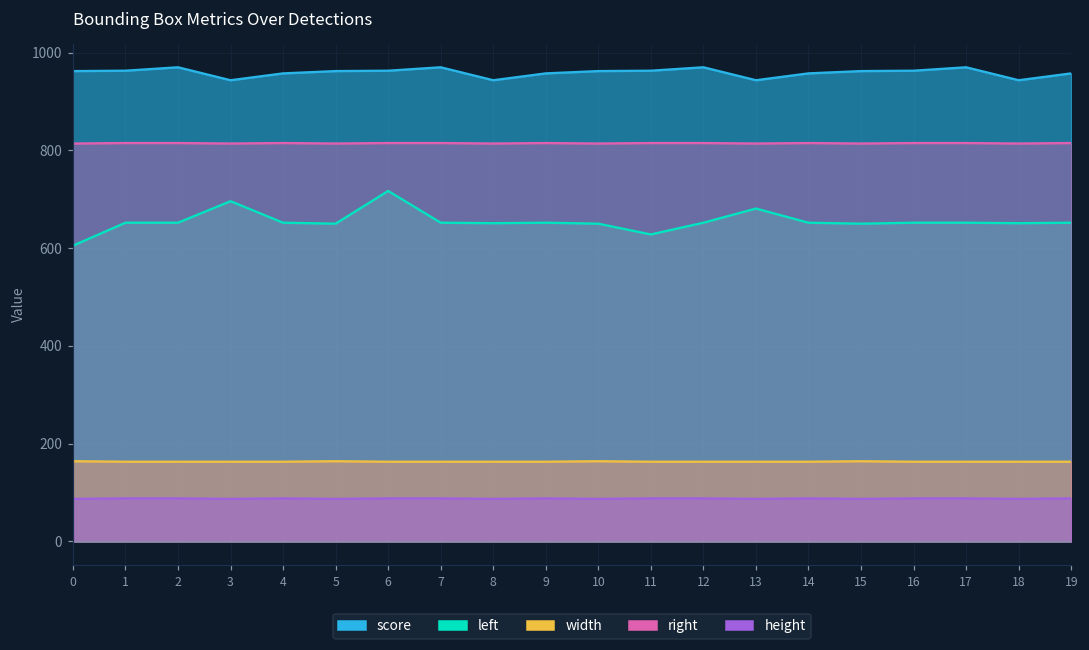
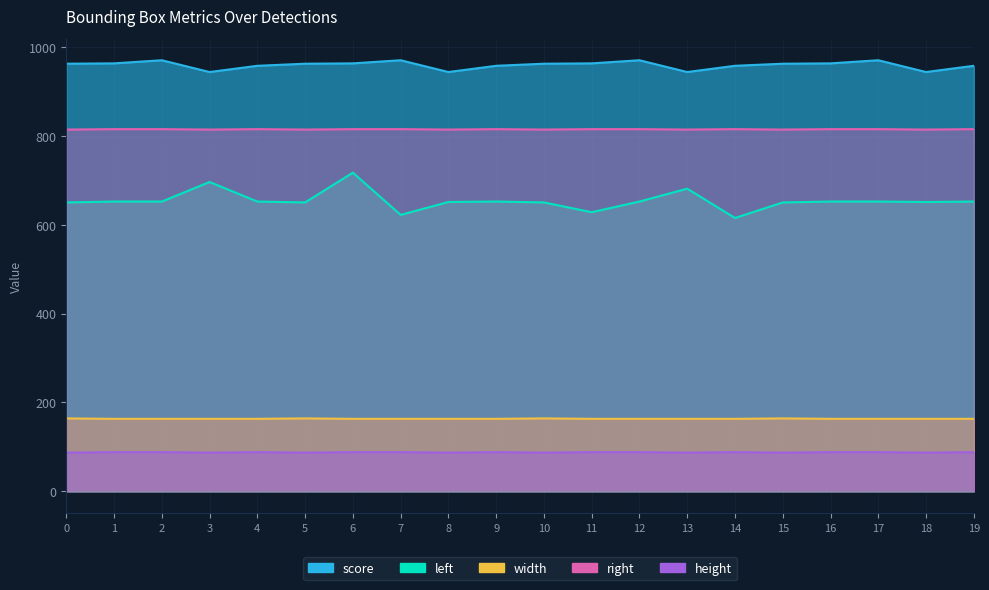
left, 0: 610 -> 650
left, 7: 650 -> 620
left, 14: 650 -> 620
